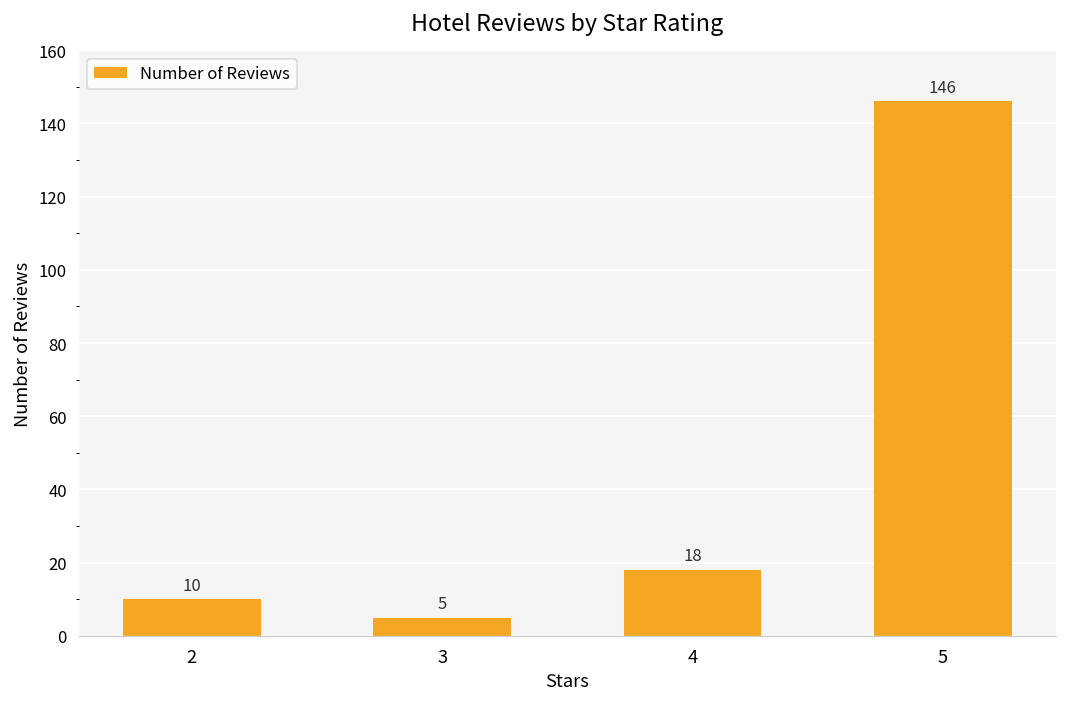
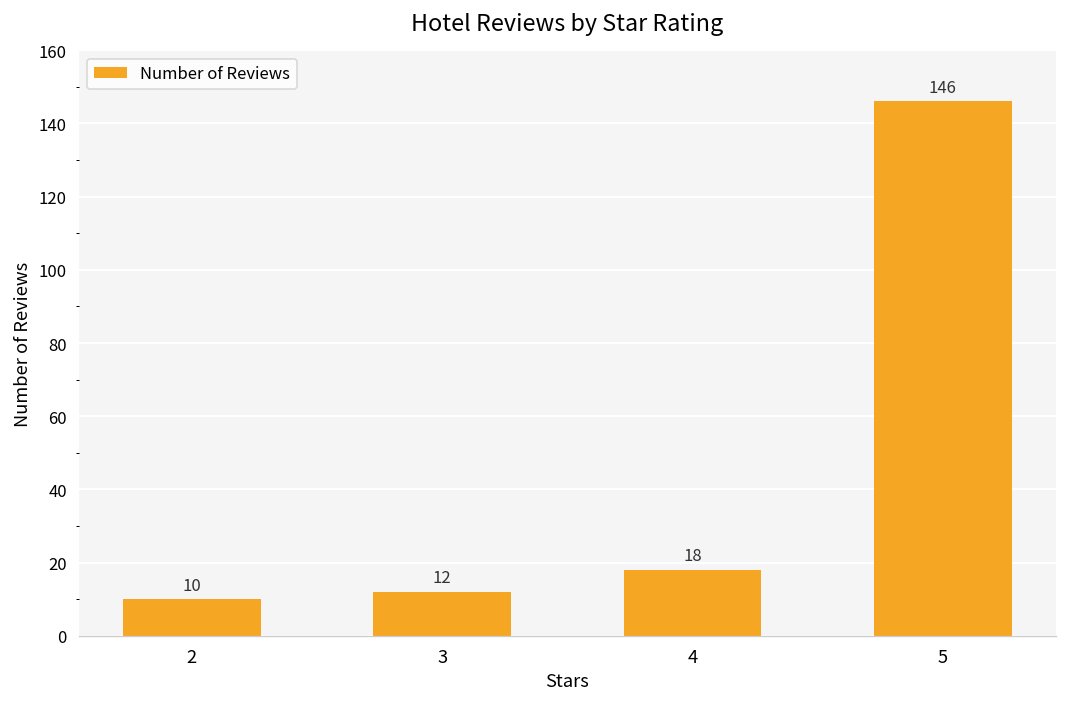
3: 5 -> 12
